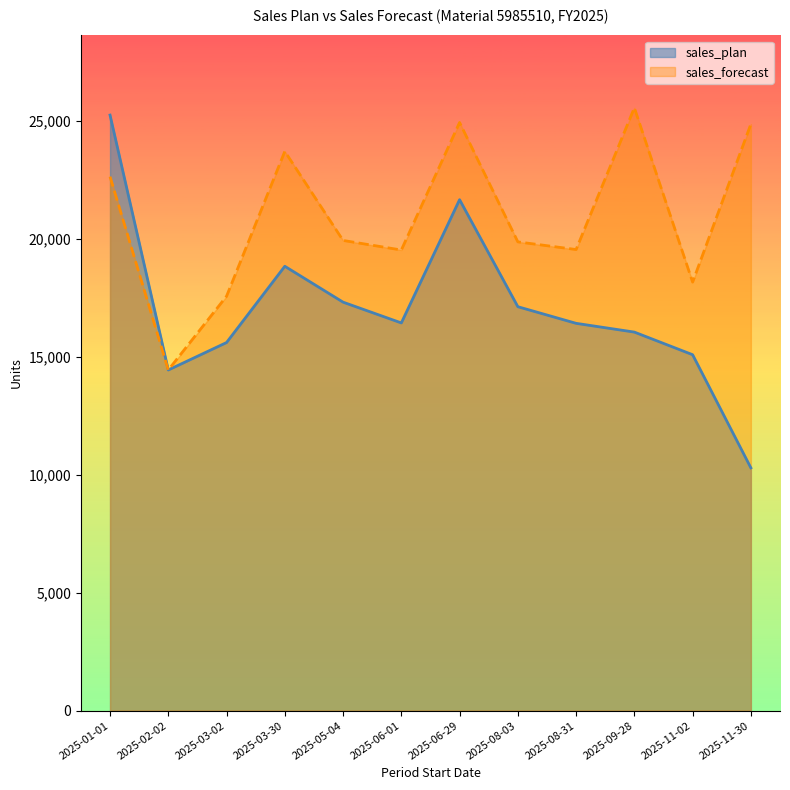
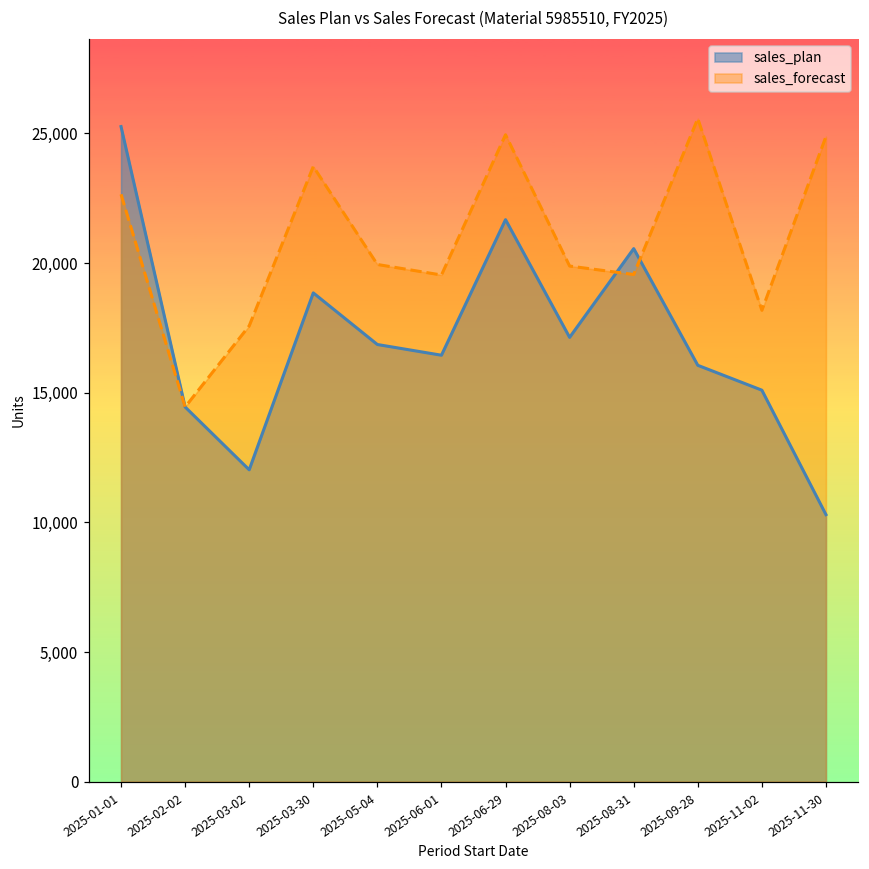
sales_plan, 2025-03-02: 15,600 -> 12,000
sales_plan, 2025-05-04: 17,300 -> 16,900
sales_plan, 2025-08-31: 16,400 -> 20,600
